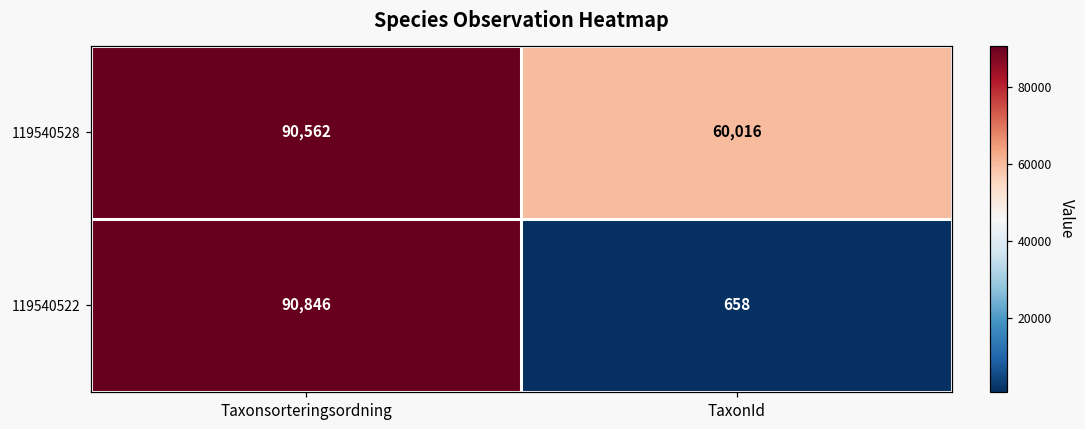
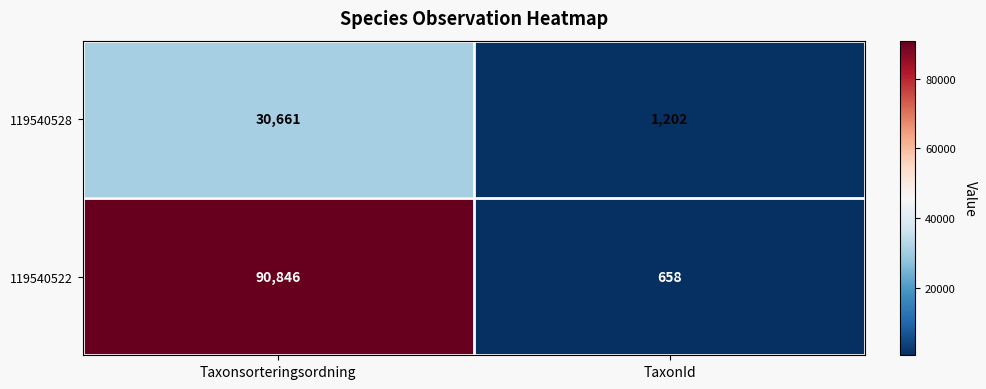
119540528, Taxonsorteringsordning: 90,562 -> 30,661
119540528, TaxonId: 60,016 -> 1,202
